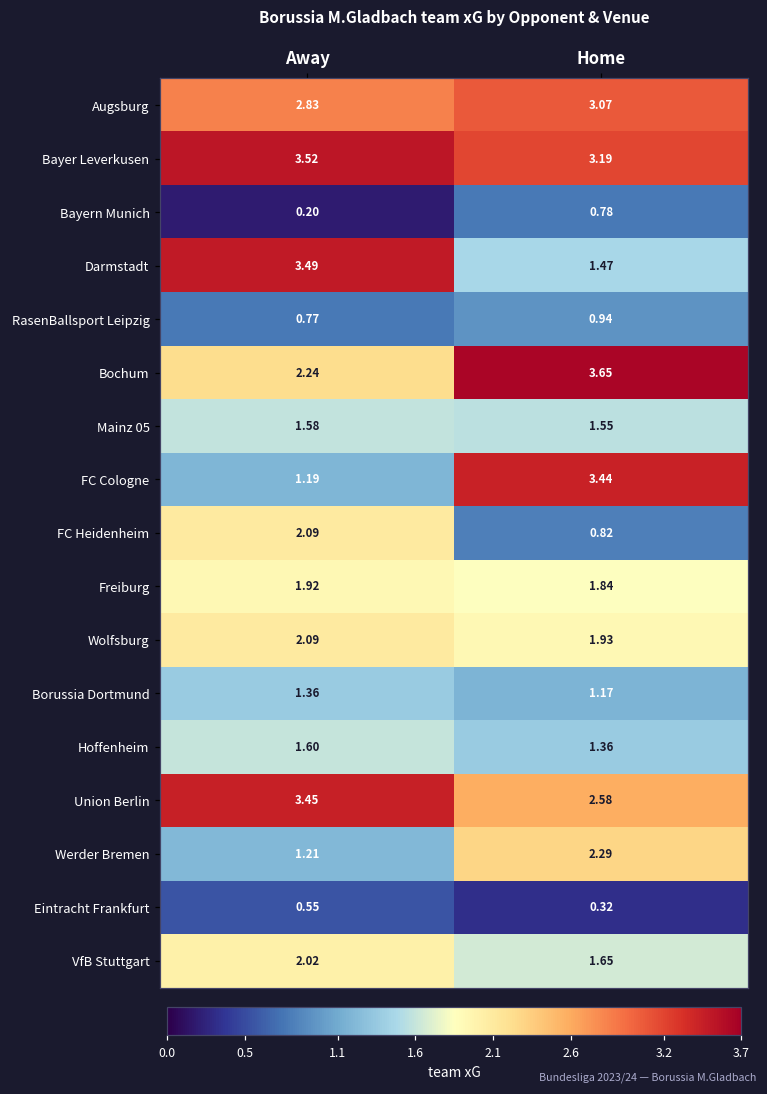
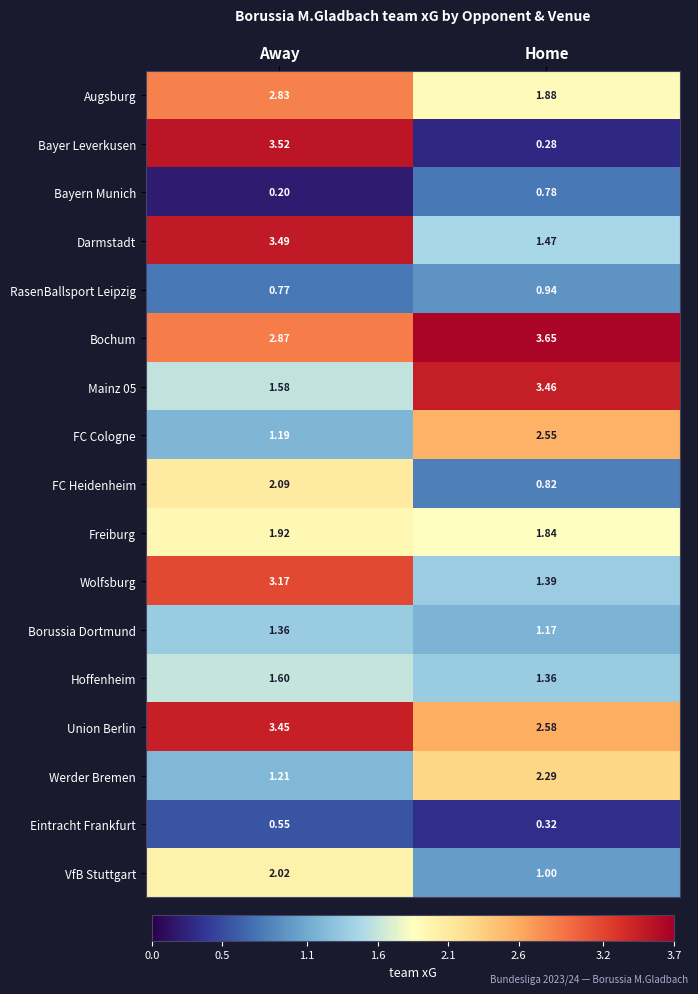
Augsburg, Home: 3.07 -> 1.88
Bayer Leverkusen, Home: 3.19 -> 0.28
Bochum, Away: 2.24 -> 2.87
Mainz 05, Home: 1.55 -> 3.46
FC Cologne, Home: 3.44 -> 2.55
Wolfsburg, Away: 2.09 -> 3.17
Wolfsburg, Home: 1.93 -> 1.39
VfB Stuttgart, Home: 1.65 -> 1.00
